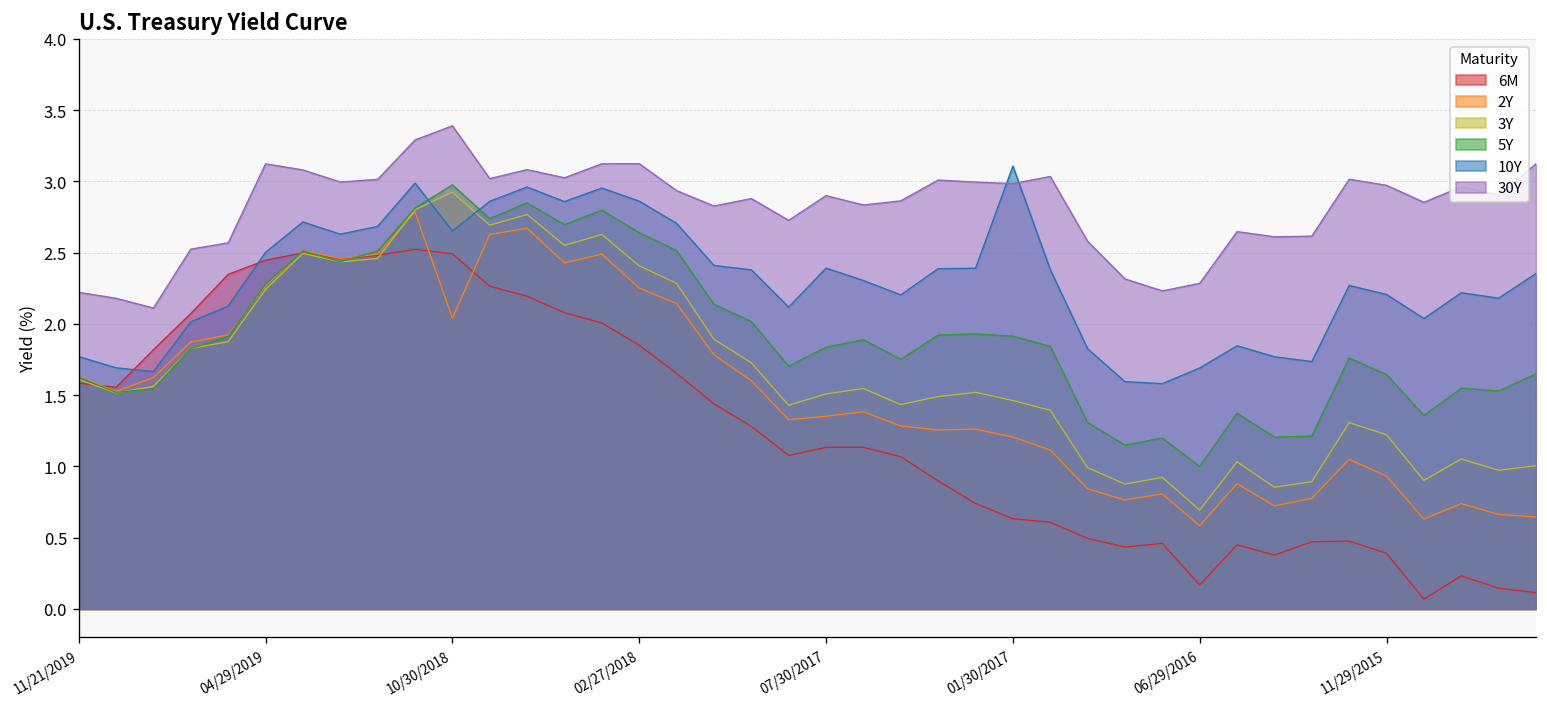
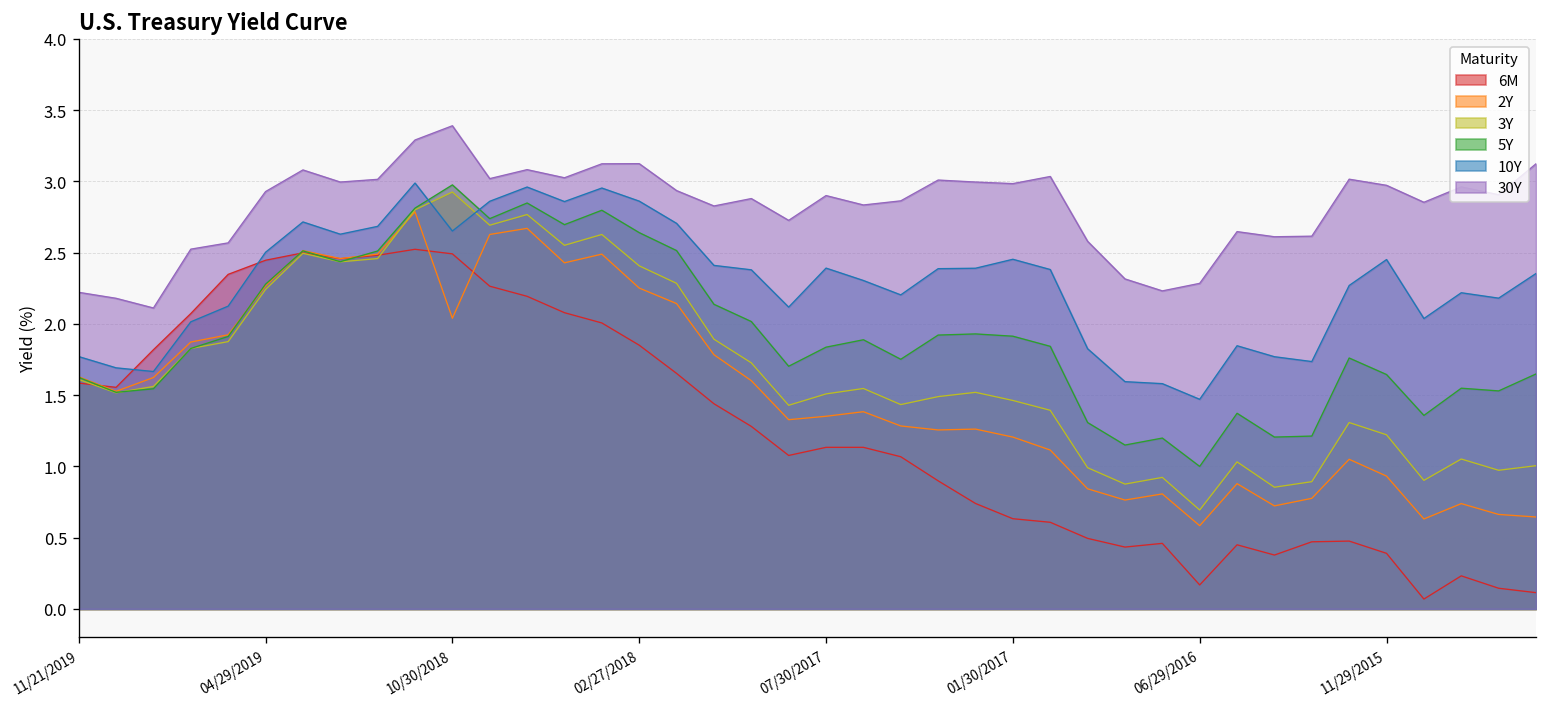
30Y, 04/29/2019: 3.12 -> 2.93
10Y, 01/30/2017: 3.11 -> 2.45
10Y, 06/29/2016: 1.69 -> 1.47
10Y, 11/29/2015: 2.21 -> 2.45
